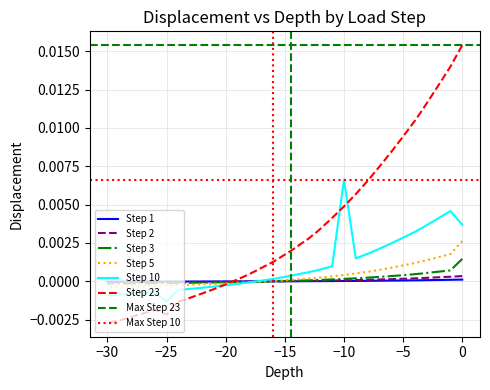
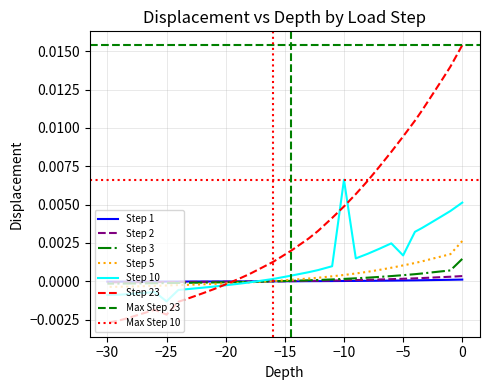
Step 10, −5: 0.0028 -> 0.0017
Step 10, 0: 0.0037 -> 0.0051
